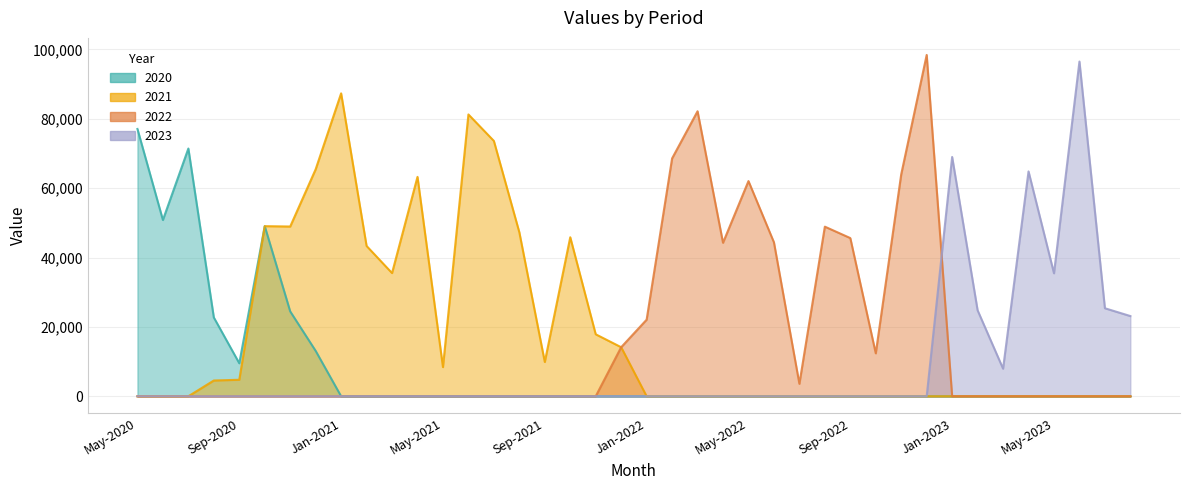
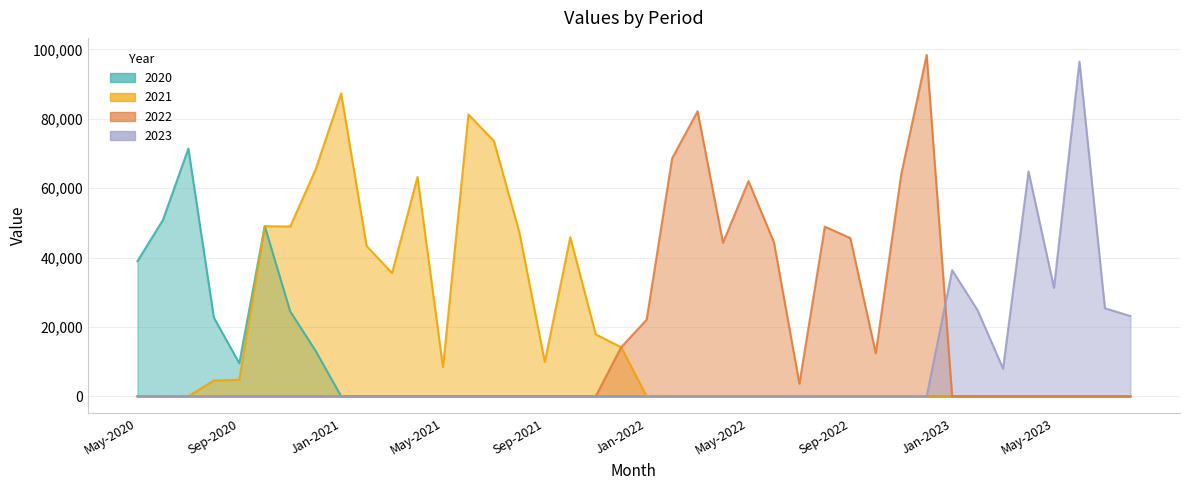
2020, May-2020: 77,000 -> 39,000
2023, Jan-2023: 69,000 -> 36,000
2023, May-2023: 35,000 -> 31,000
